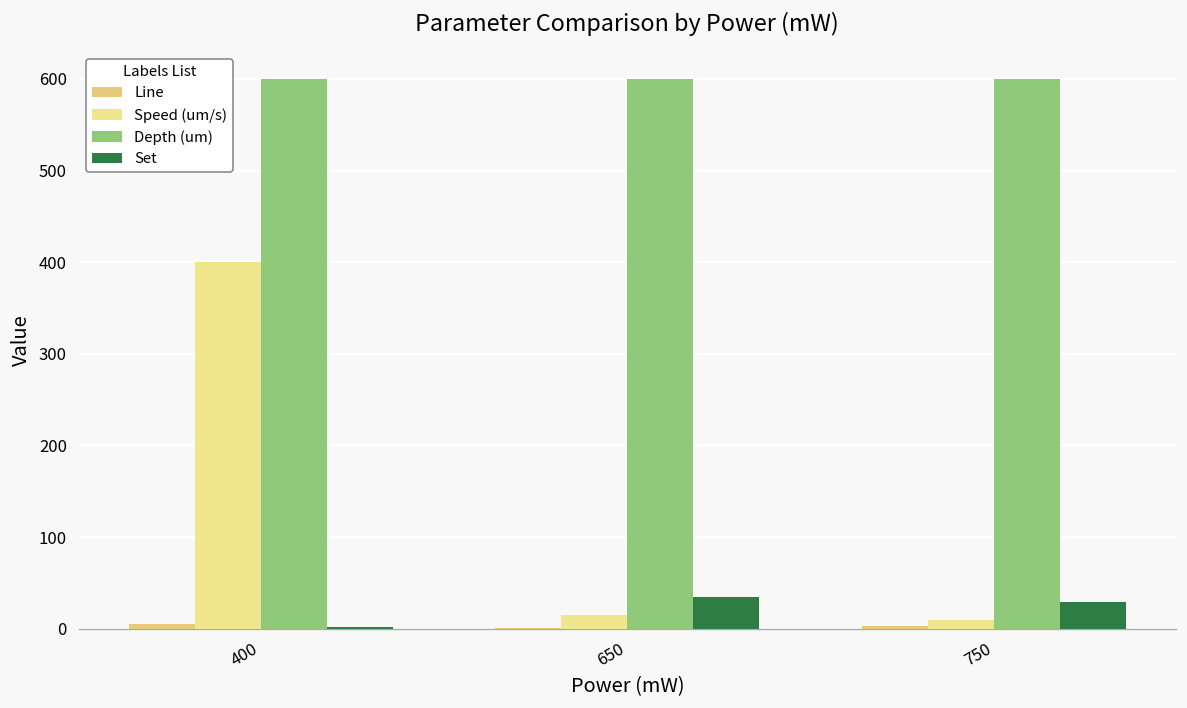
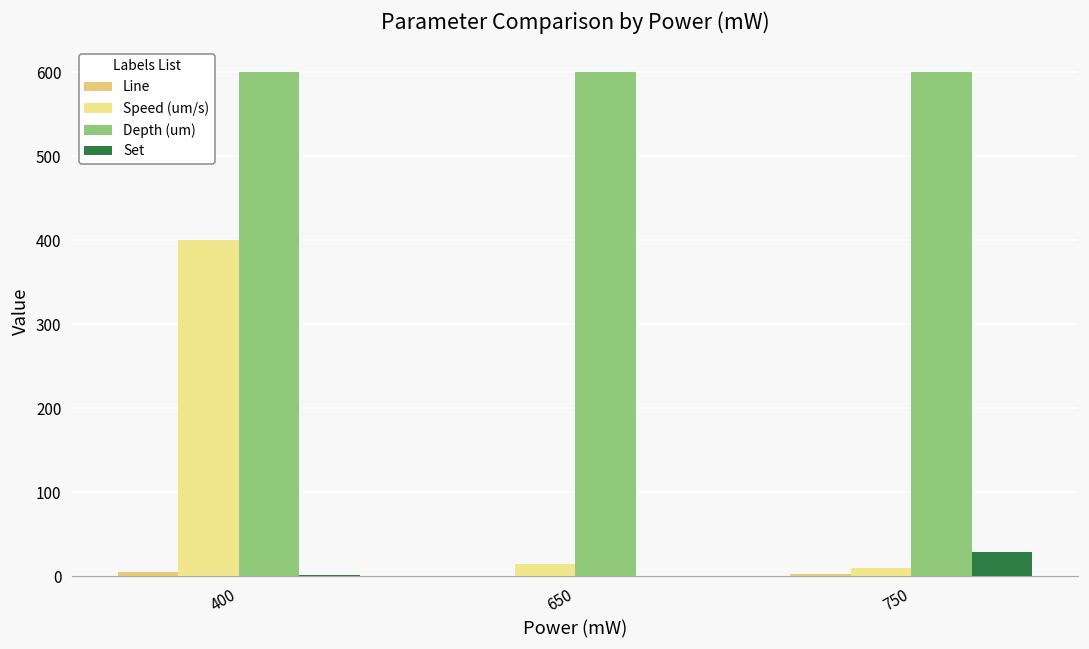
Set, 650: 40 -> 0
